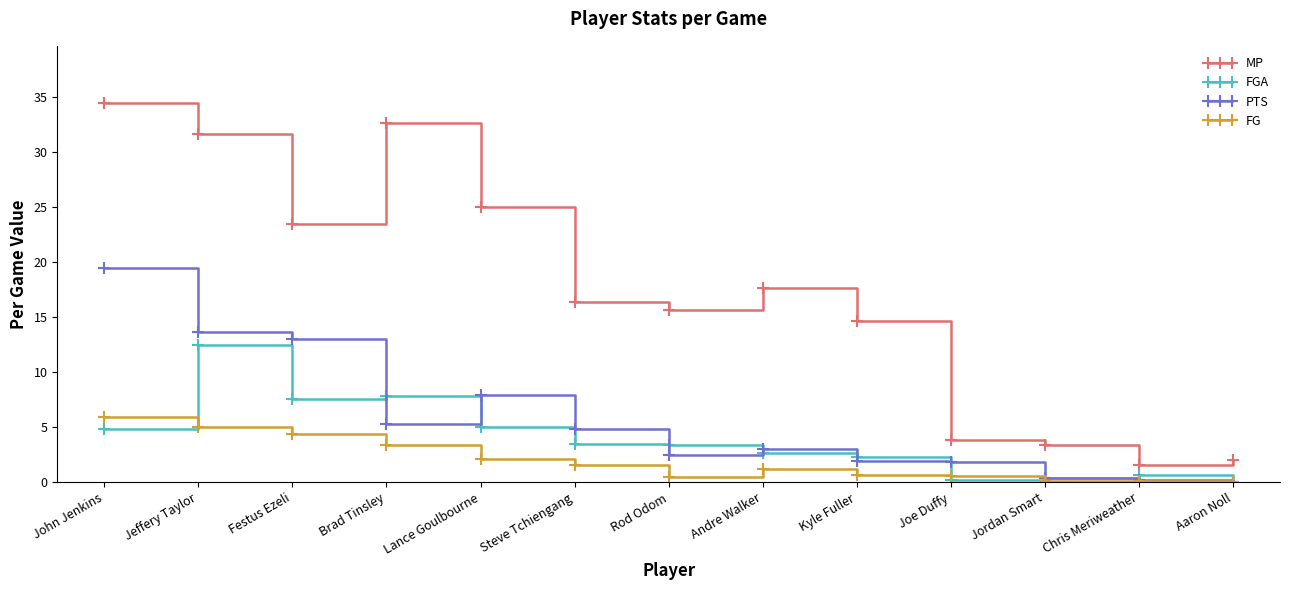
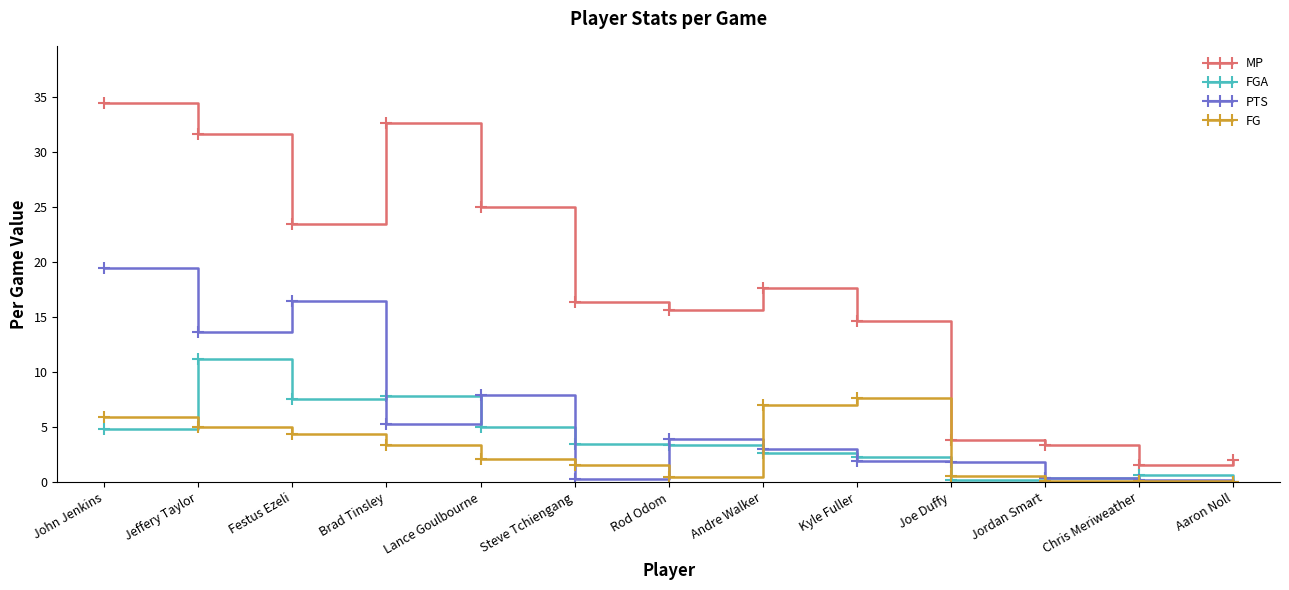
FGA, Jeffery Taylor: 12.5 -> 11.2
PTS, Festus Ezeli: 13.0 -> 16.5
PTS, Steve Tchiengang: 4.8 -> 0.3
PTS, Rod Odom: 2.5 -> 3.9
FG, Andre Walker: 1.2 -> 7.0
FG, Kyle Fuller: 0.7 -> 7.7
